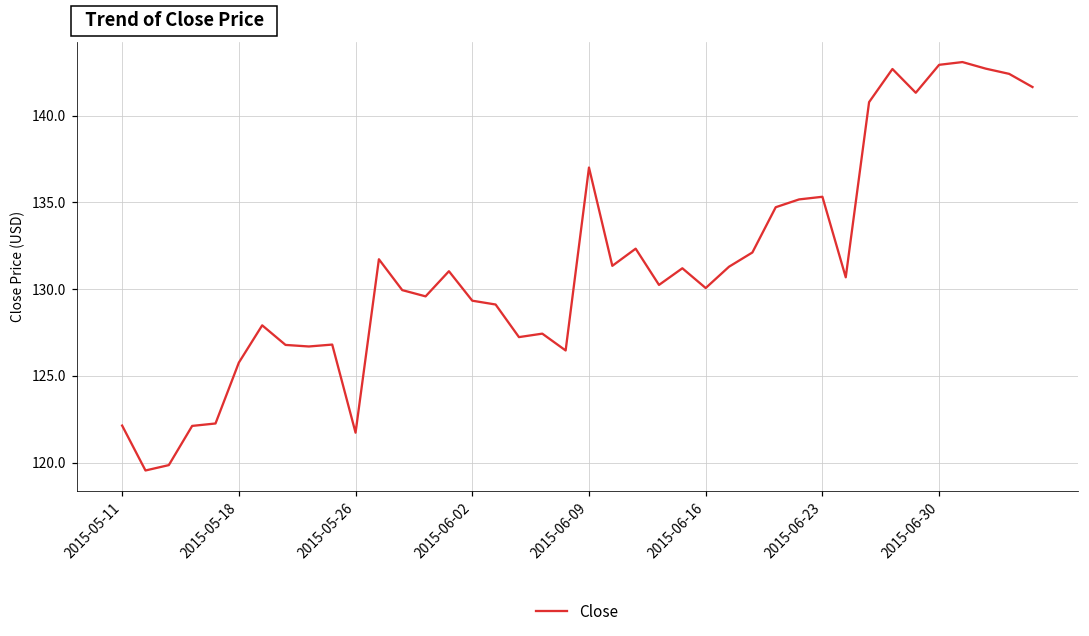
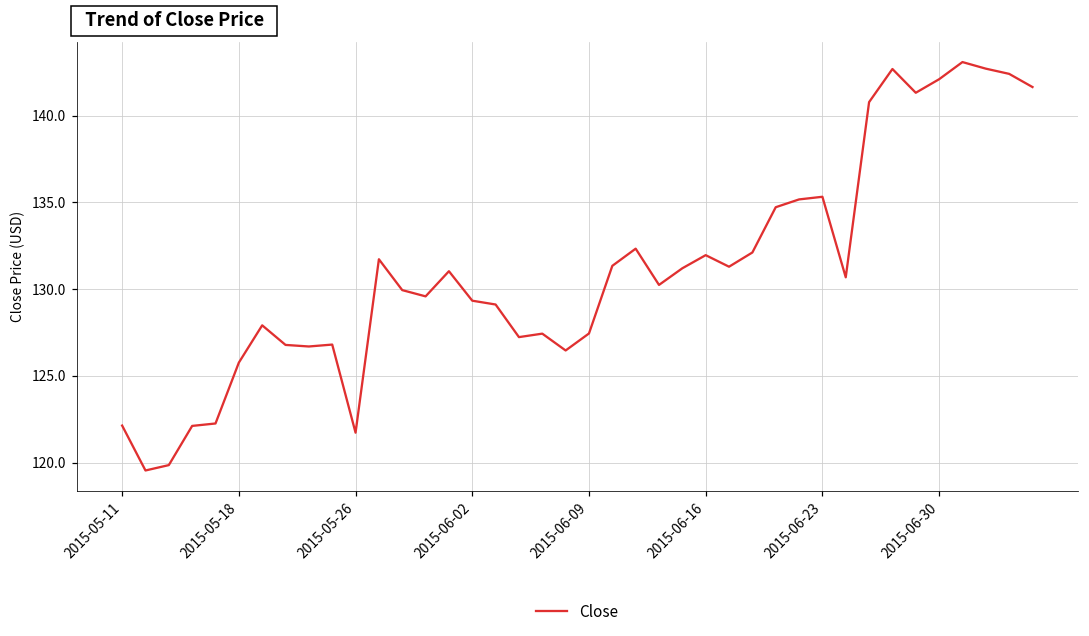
2015-06-09: 137.0 -> 127.4
2015-06-16: 130.1 -> 132.0
2015-06-30: 142.9 -> 142.1
